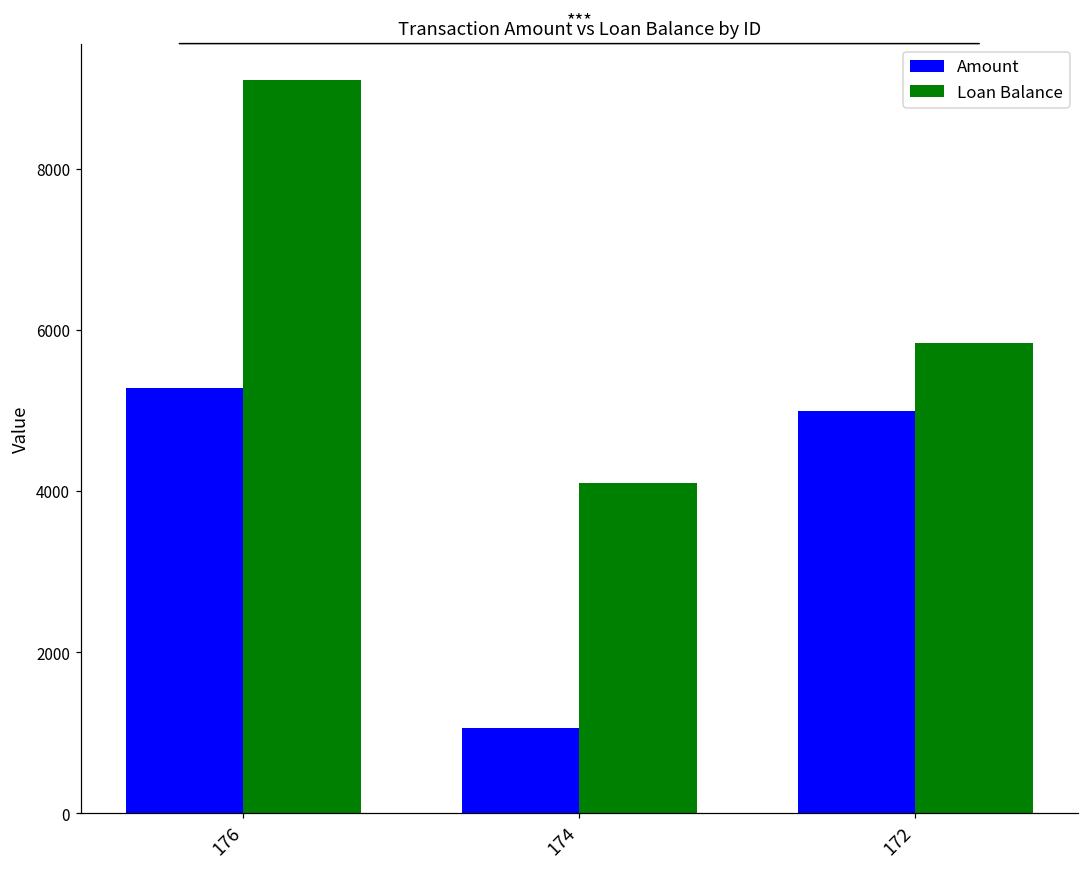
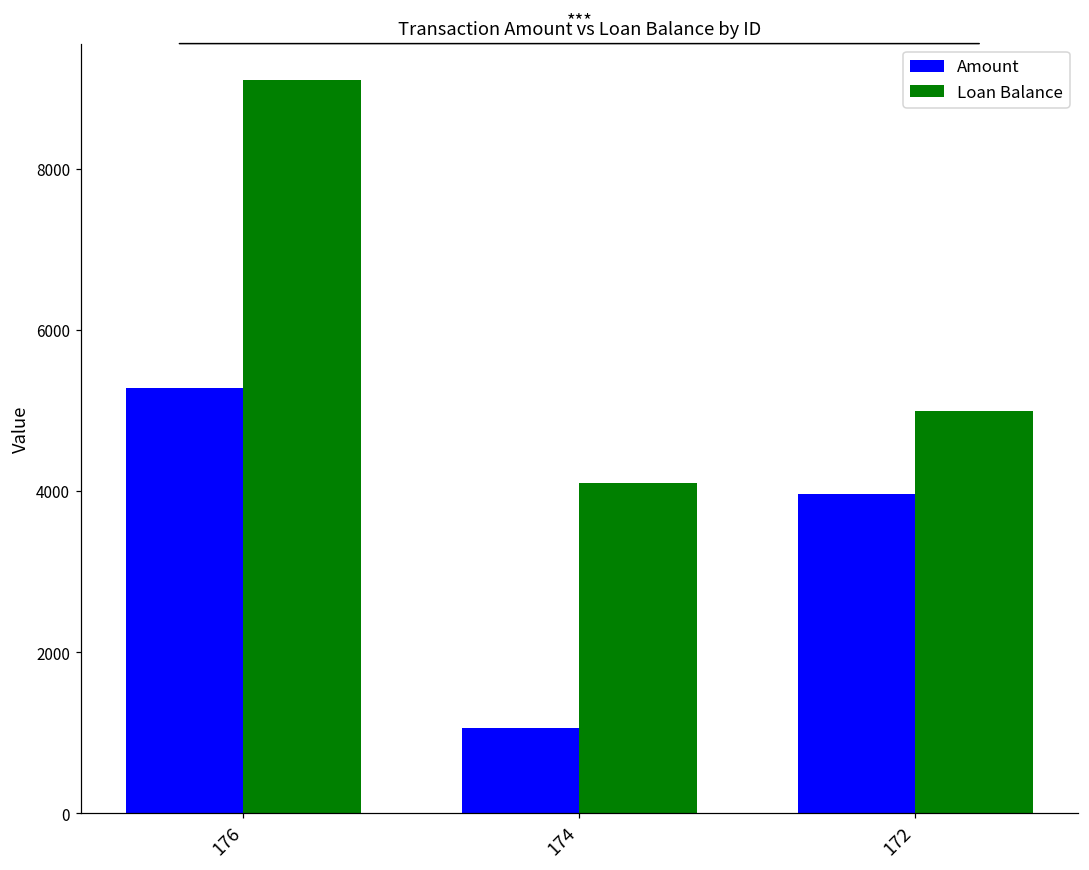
Amount, 172: 5000 -> 4000
Loan Balance, 172: 5800 -> 5000
